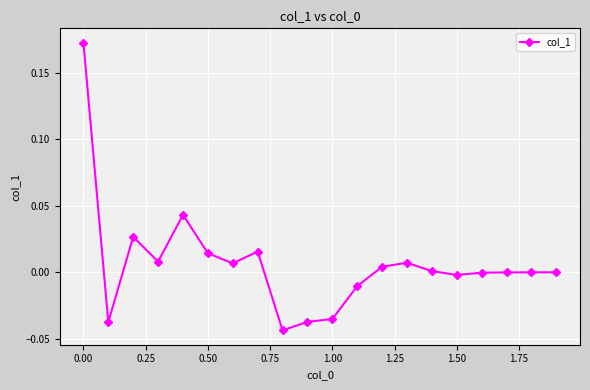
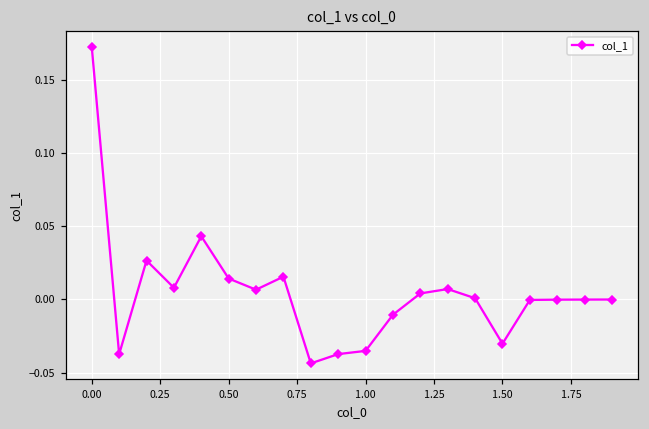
1.50: -0.002 -> -0.030
